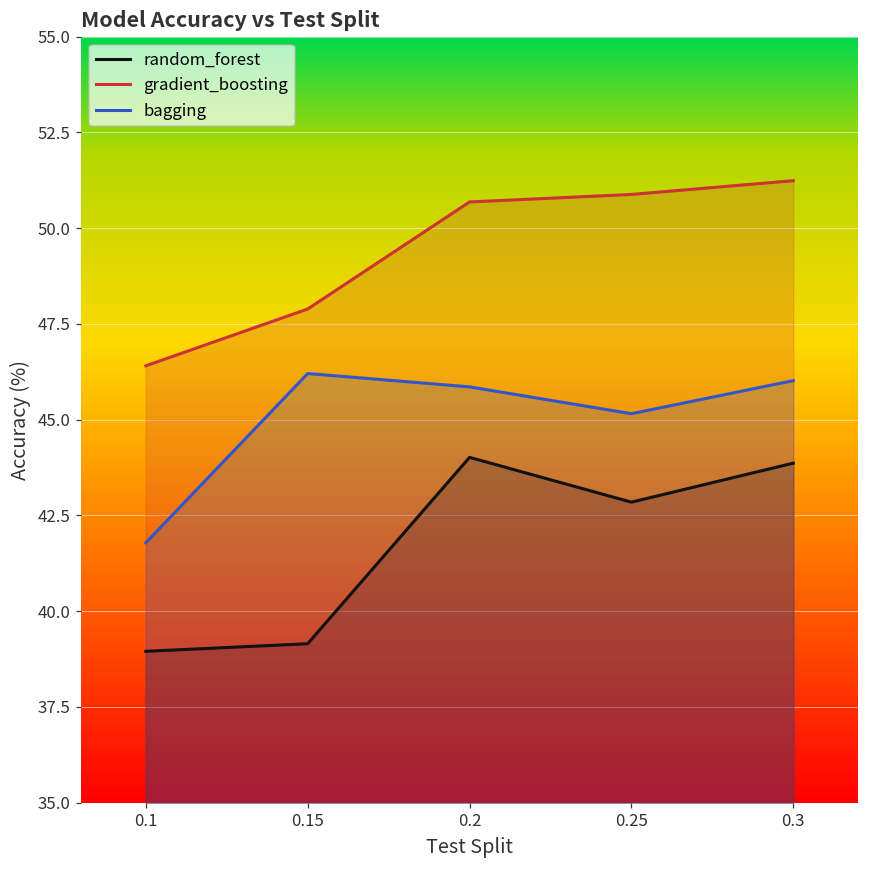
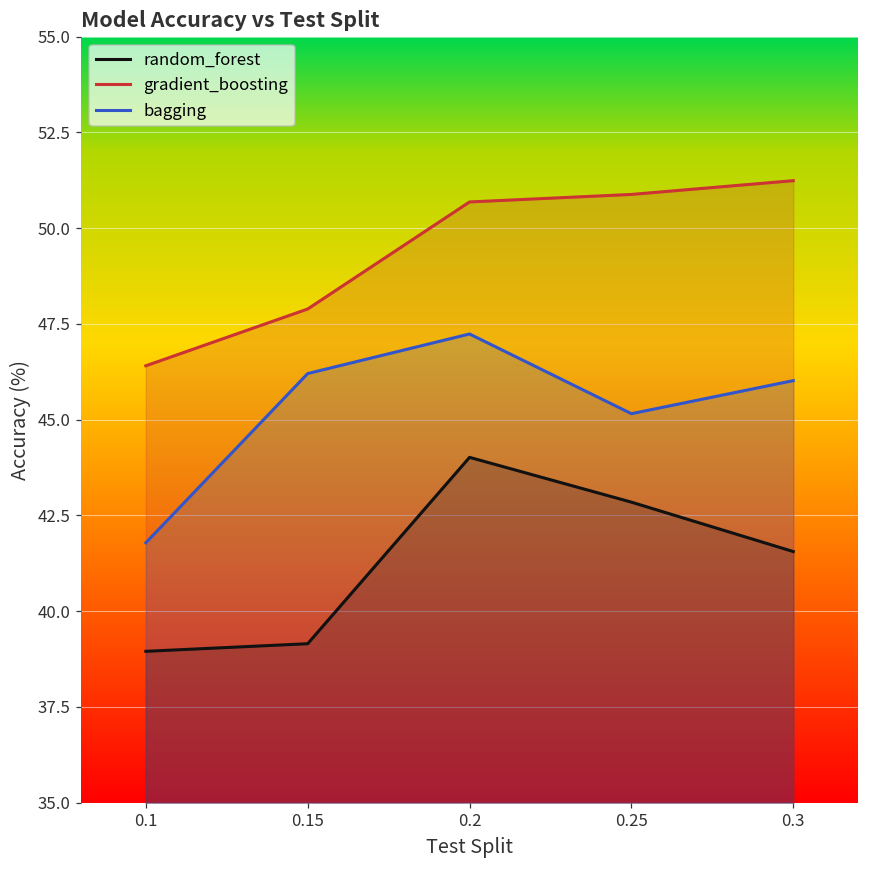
bagging, 0.2: 45.9 -> 47.2
random_forest, 0.3: 43.9 -> 41.6
